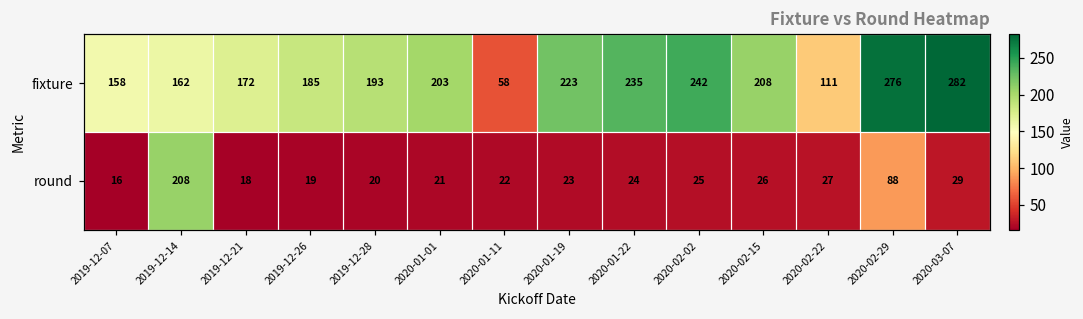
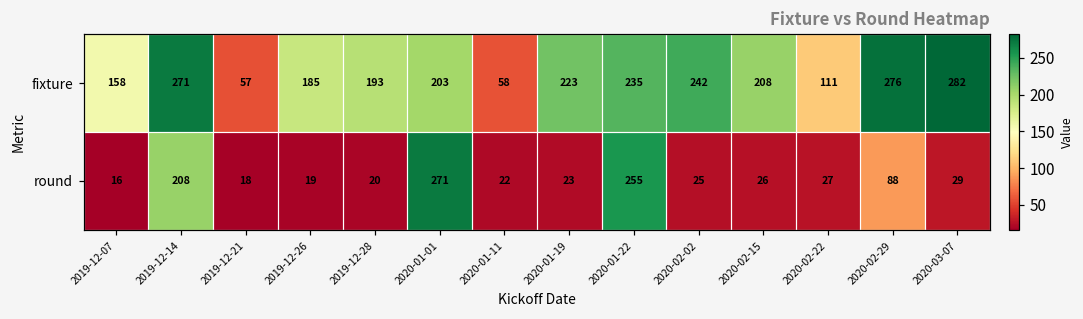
fixture, 2019-12-14: 162 -> 271
fixture, 2019-12-21: 172 -> 57
round, 2020-01-01: 21 -> 271
round, 2020-01-22: 24 -> 255
